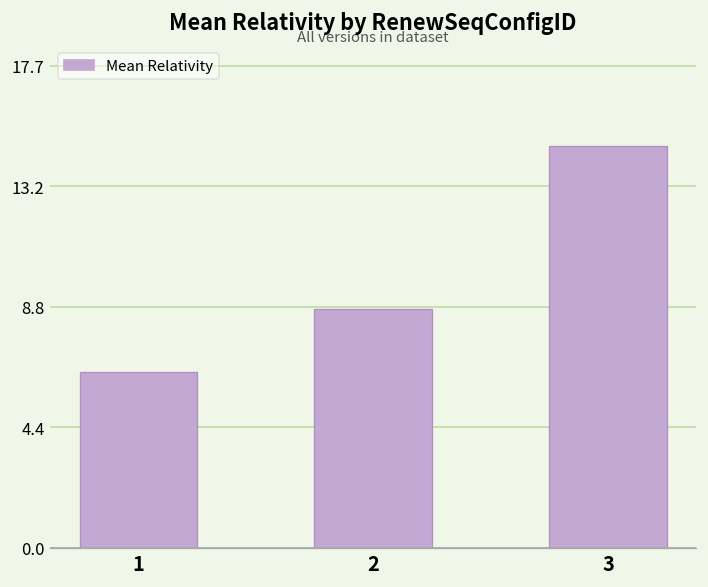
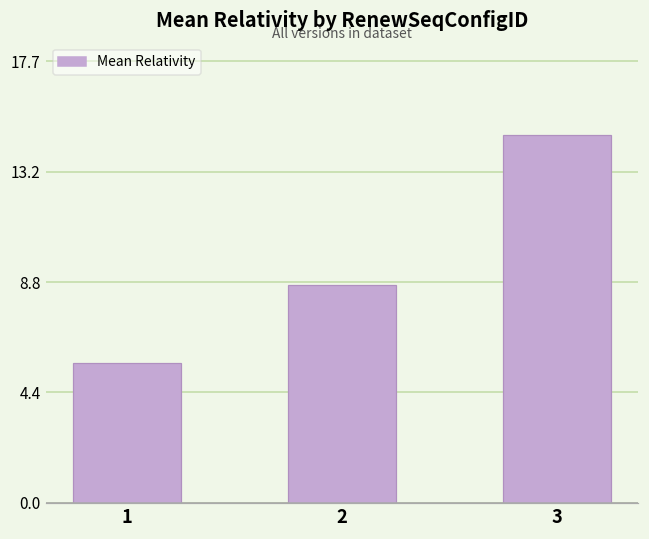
1: 6.4 -> 5.6
